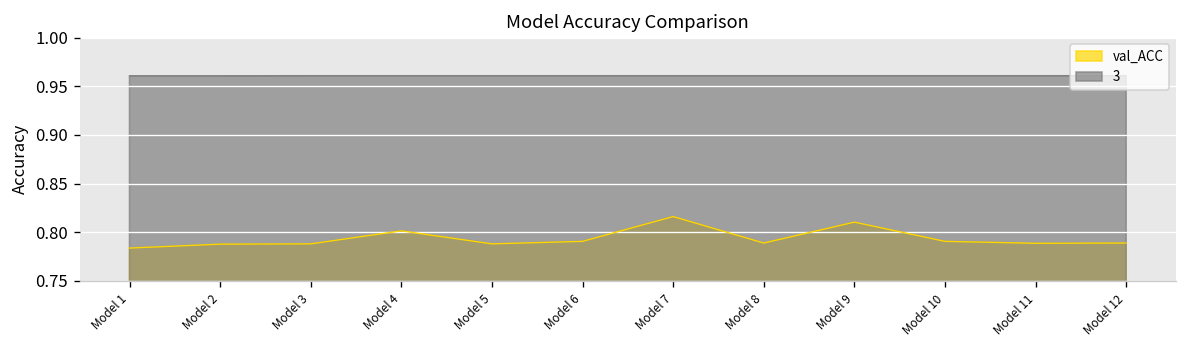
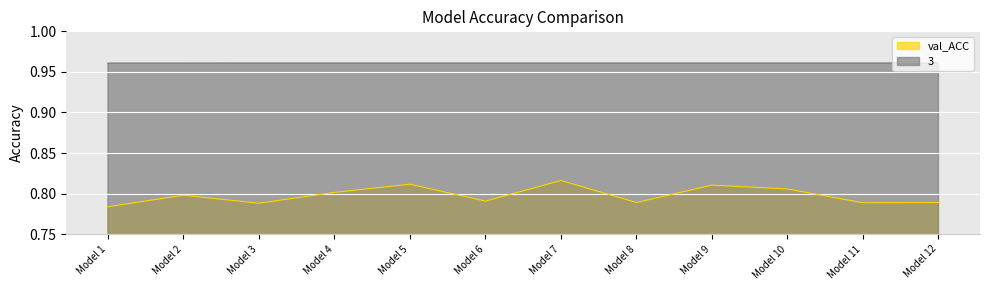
val_ACC, Model 2: 0.79 -> 0.80
val_ACC, Model 5: 0.79 -> 0.81
val_ACC, Model 10: 0.79 -> 0.81
